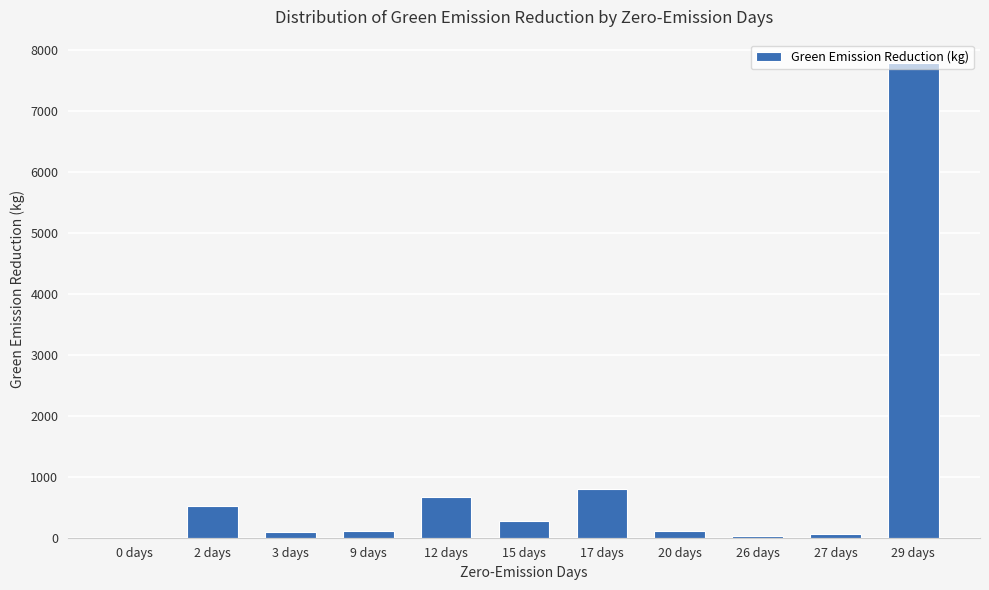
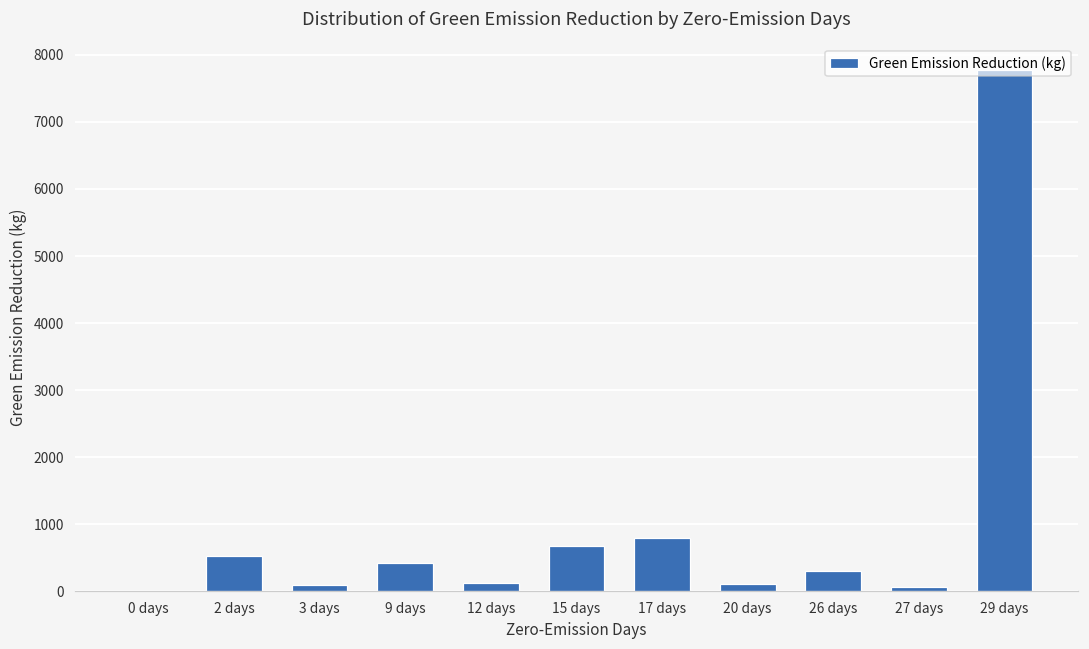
9 days: 100 -> 400
12 days: 700 -> 100
15 days: 300 -> 700
26 days: 0 -> 300
